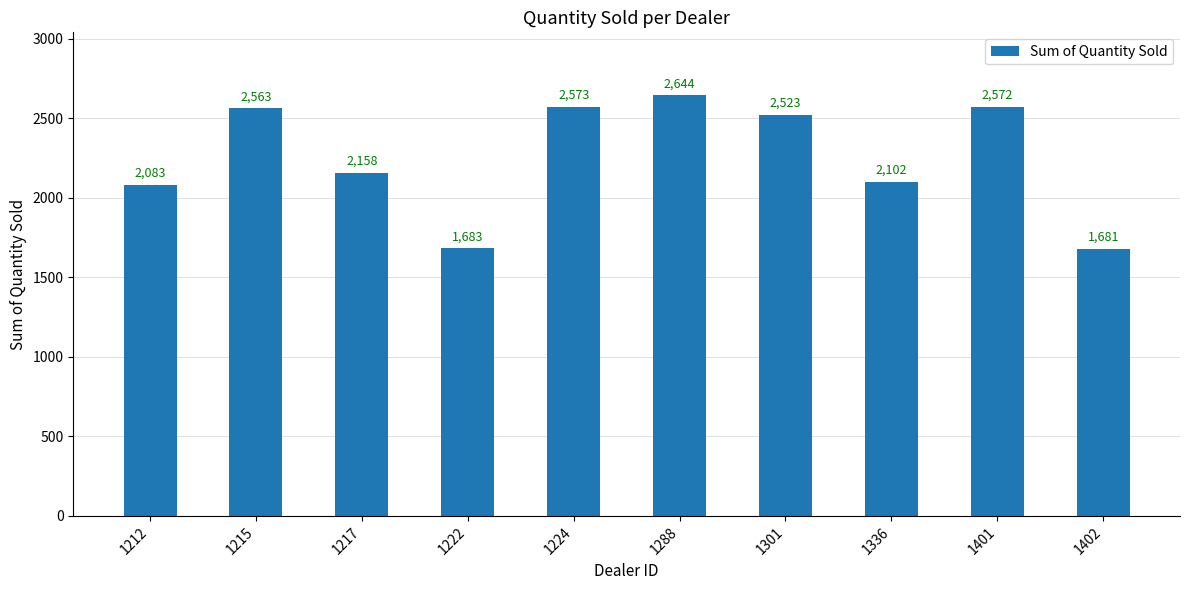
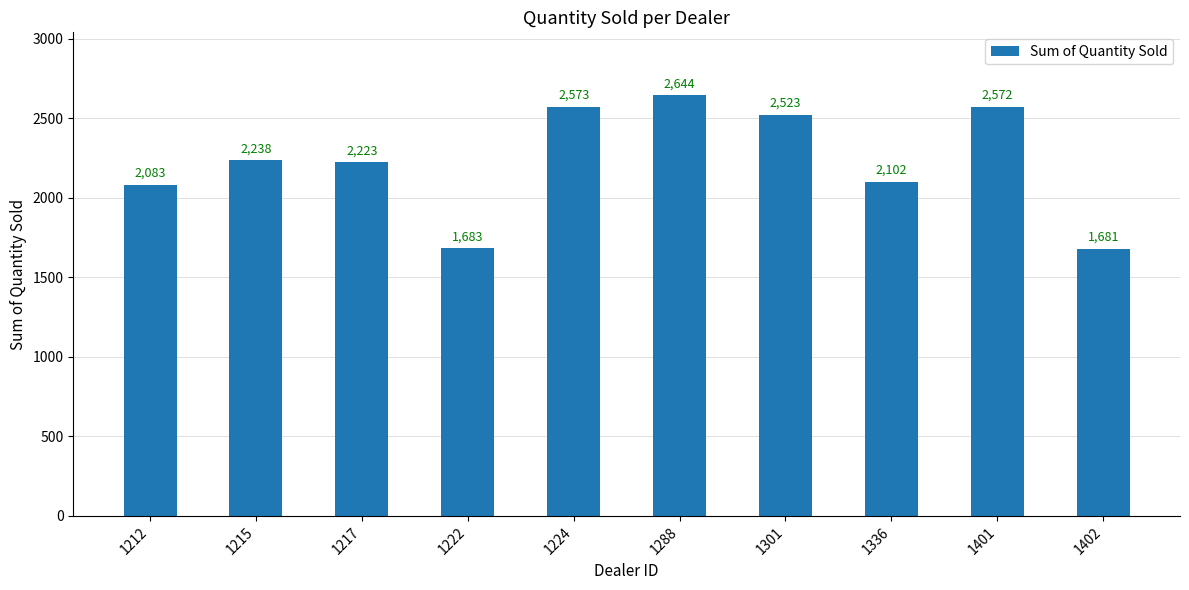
1215: 2,563 -> 2,238
1217: 2,158 -> 2,223
